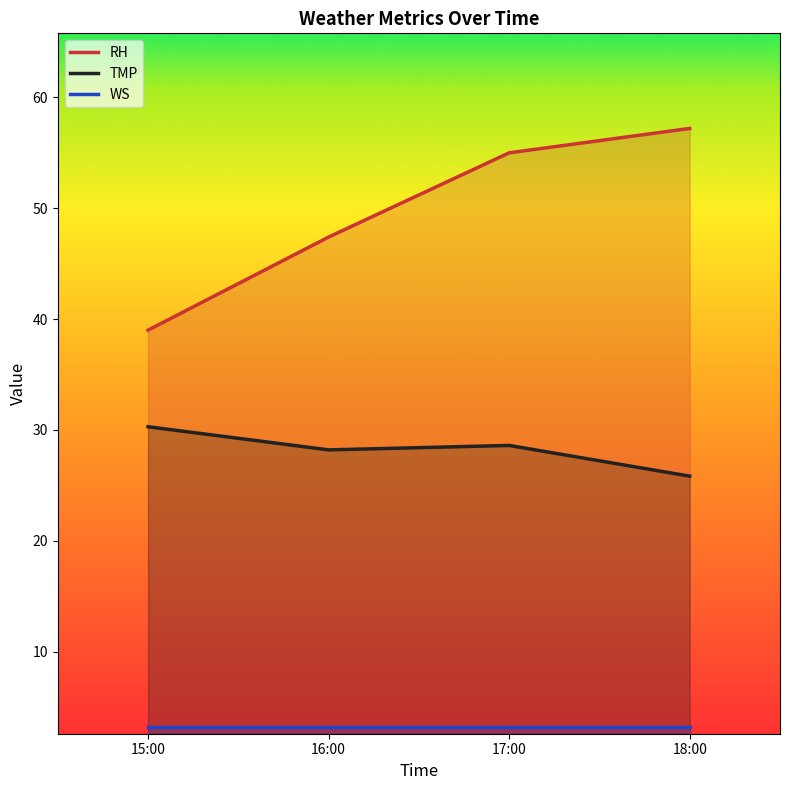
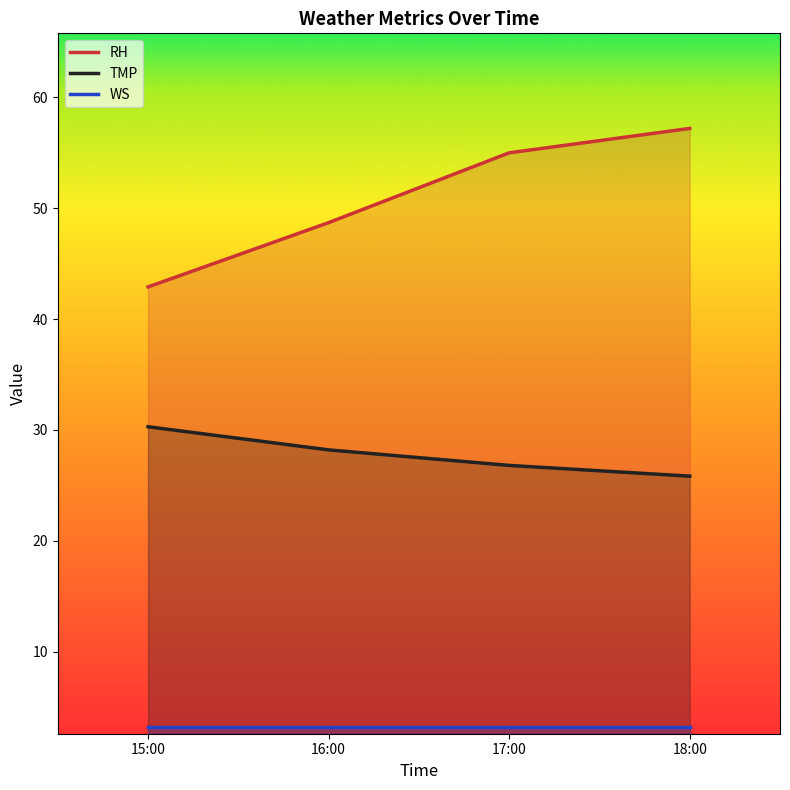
RH, 15:00: 39.0 -> 42.9
RH, 16:00: 47.4 -> 48.7
TMP, 17:00: 28.6 -> 26.8
